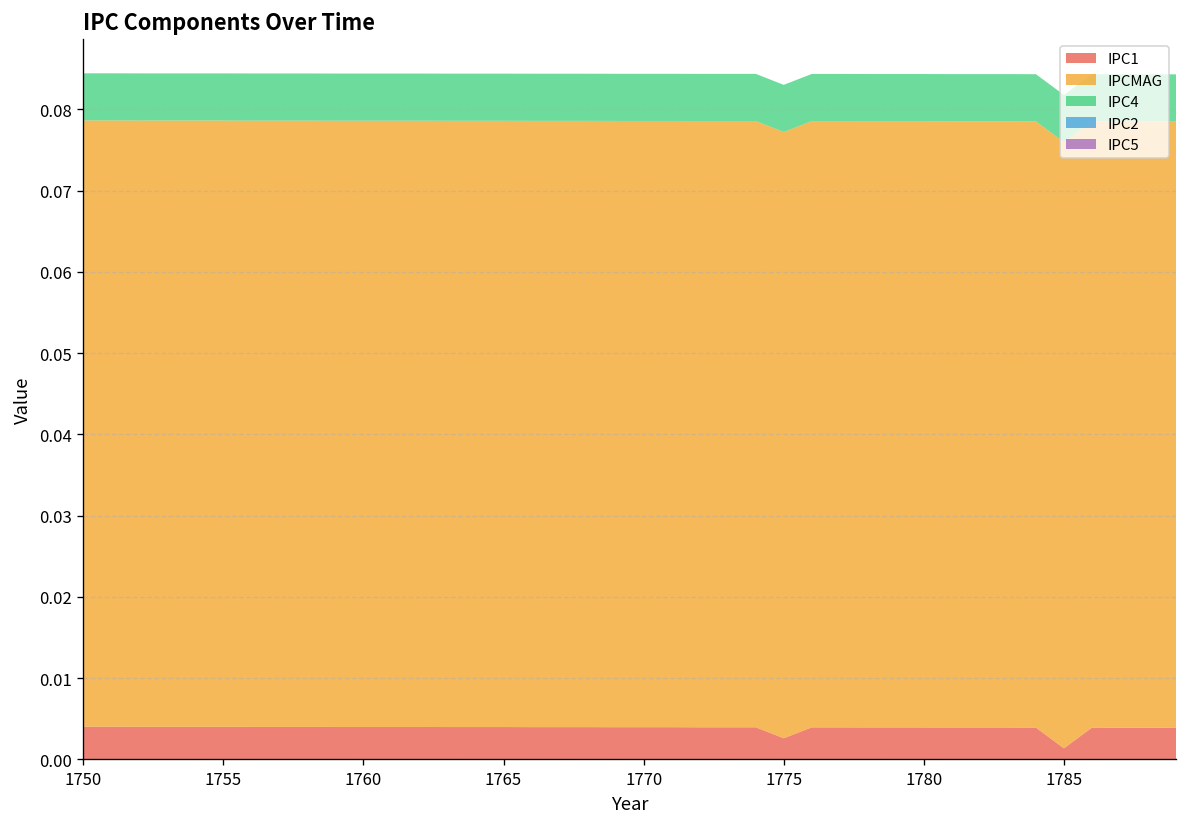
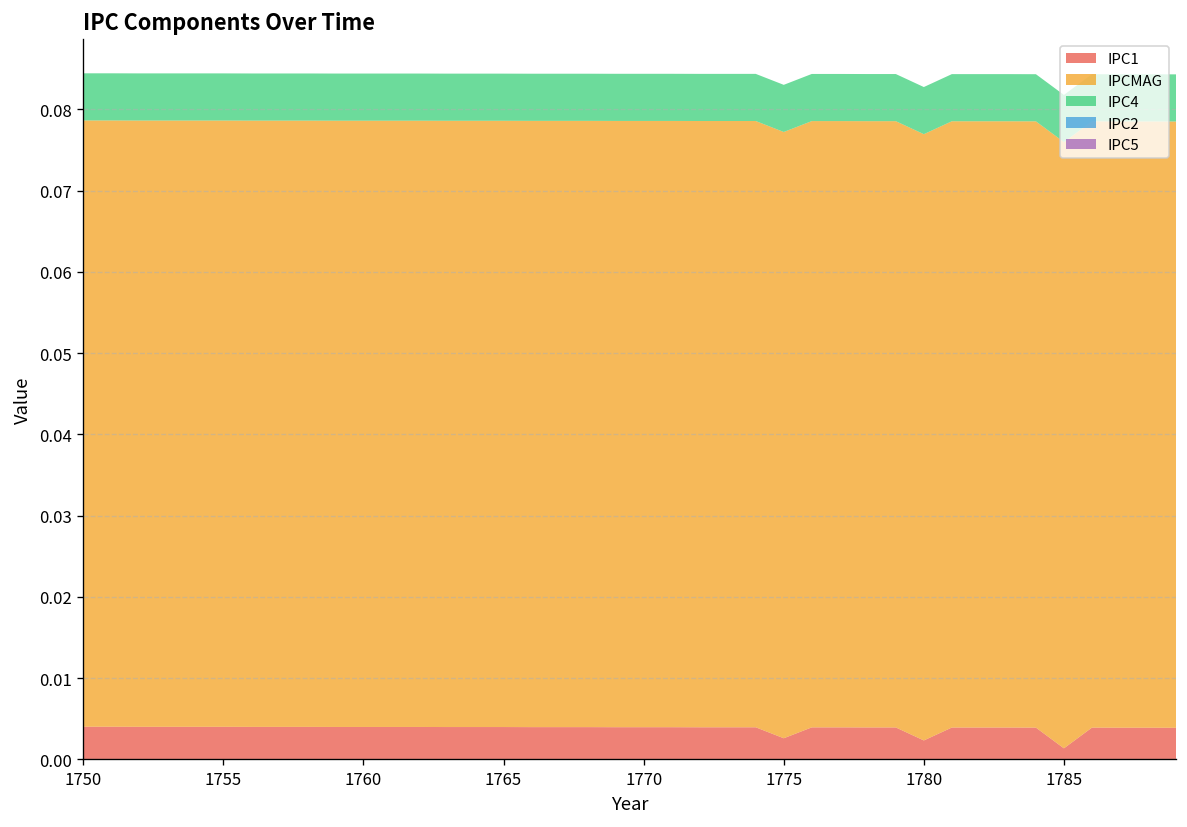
IPC1, 1780: 0.004 -> 0.002
